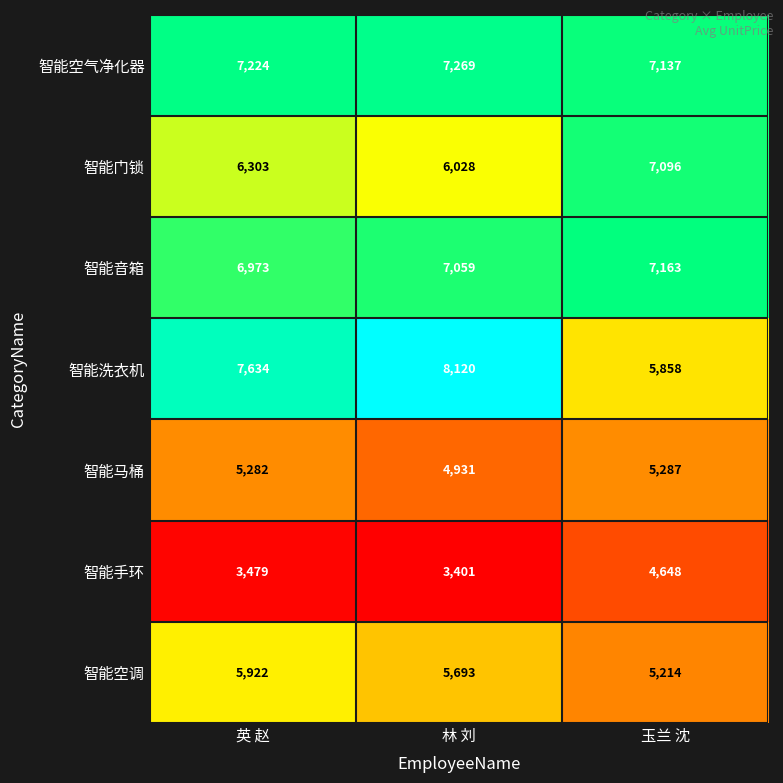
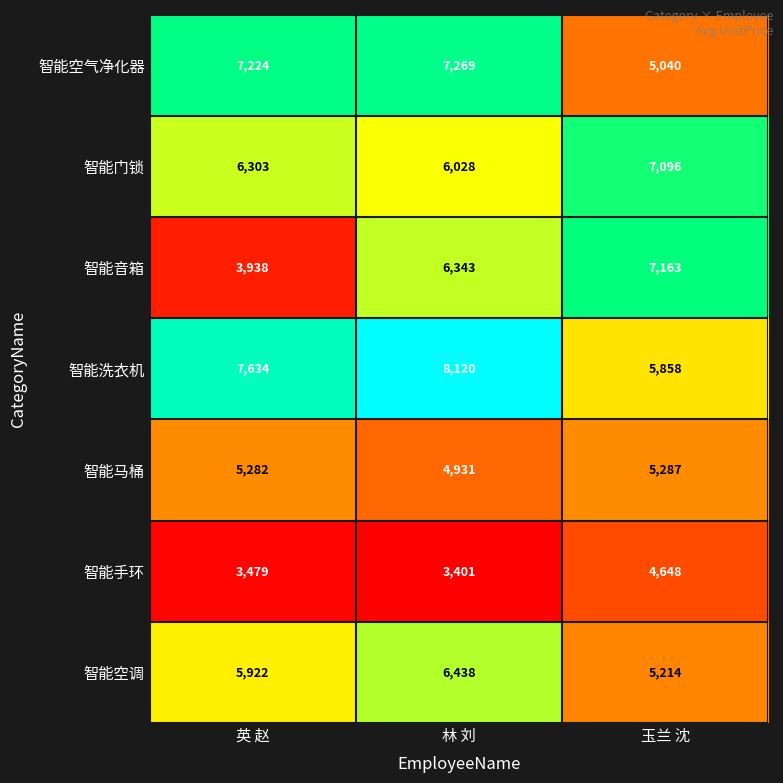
智能空气净化器, 玉兰 沈: 7,137 -> 5,040
智能音箱, 英 赵: 6,973 -> 3,938
智能音箱, 林 刘: 7,059 -> 6,343
智能空调, 林 刘: 5,693 -> 6,438
